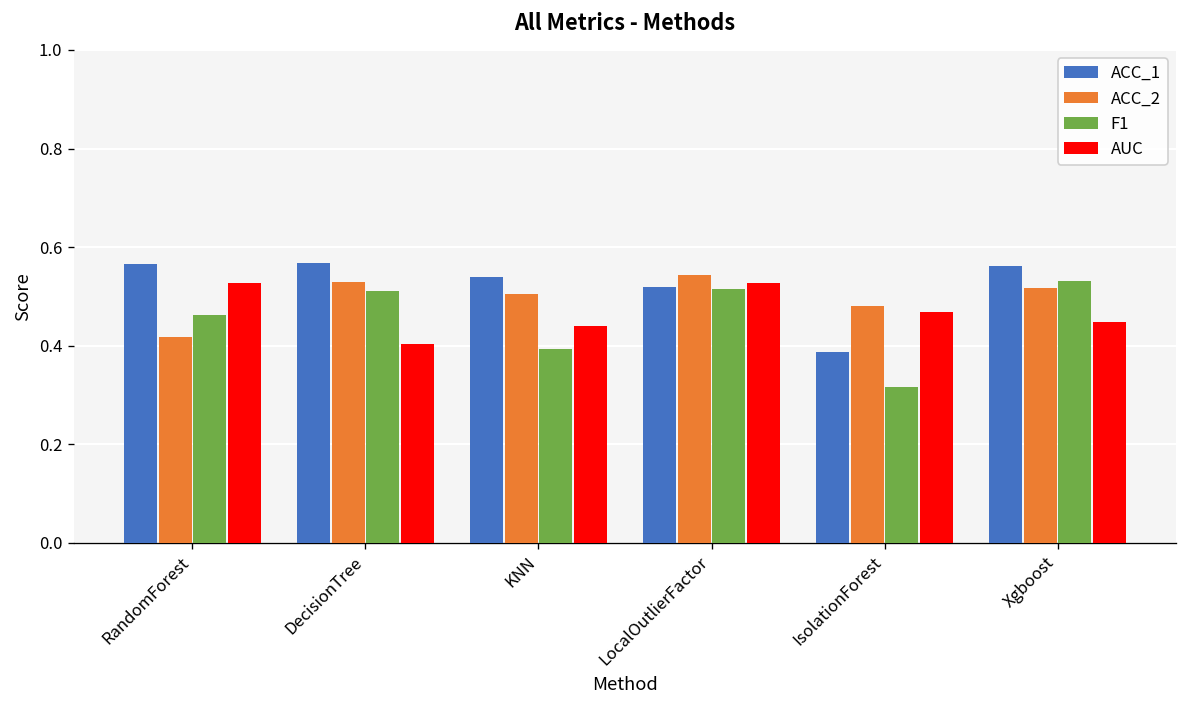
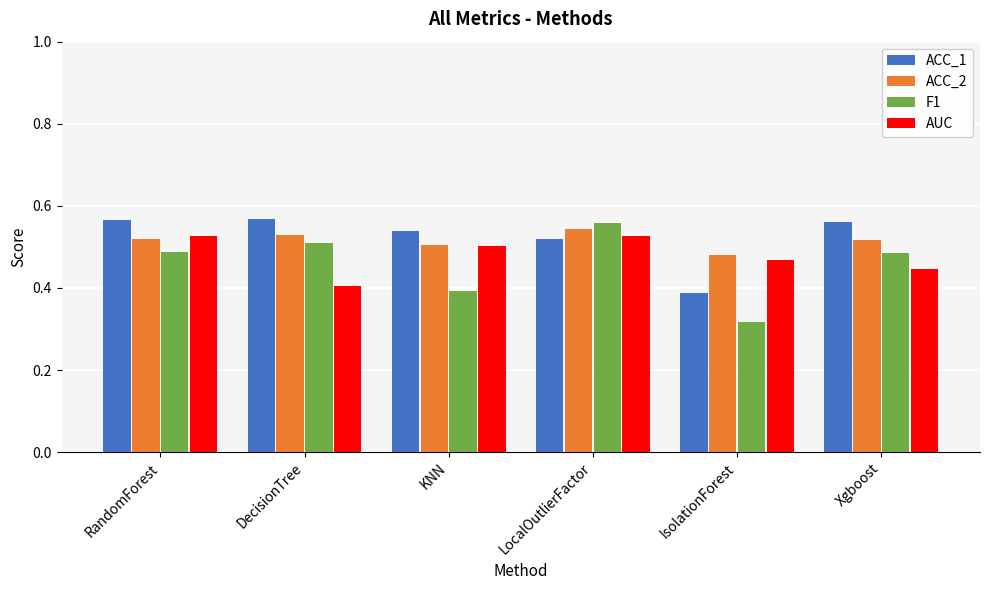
ACC_2, RandomForest: 0.42 -> 0.52
F1, RandomForest: 0.46 -> 0.49
AUC, KNN: 0.44 -> 0.50
F1, LocalOutlierFactor: 0.51 -> 0.56
F1, Xgboost: 0.53 -> 0.49
